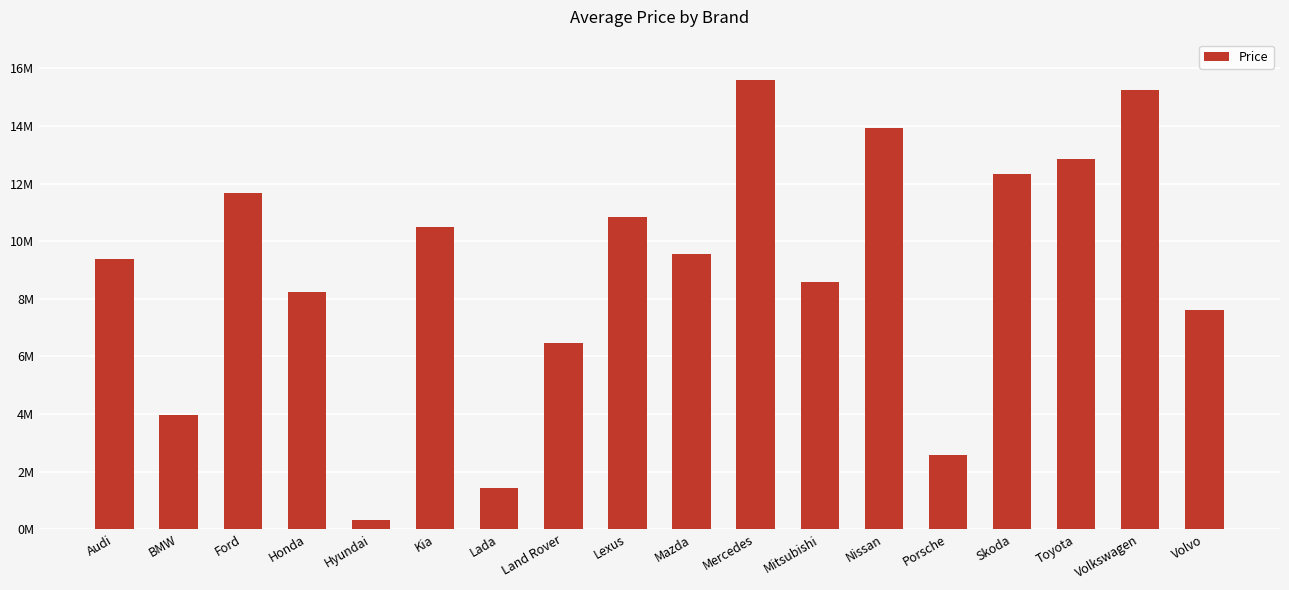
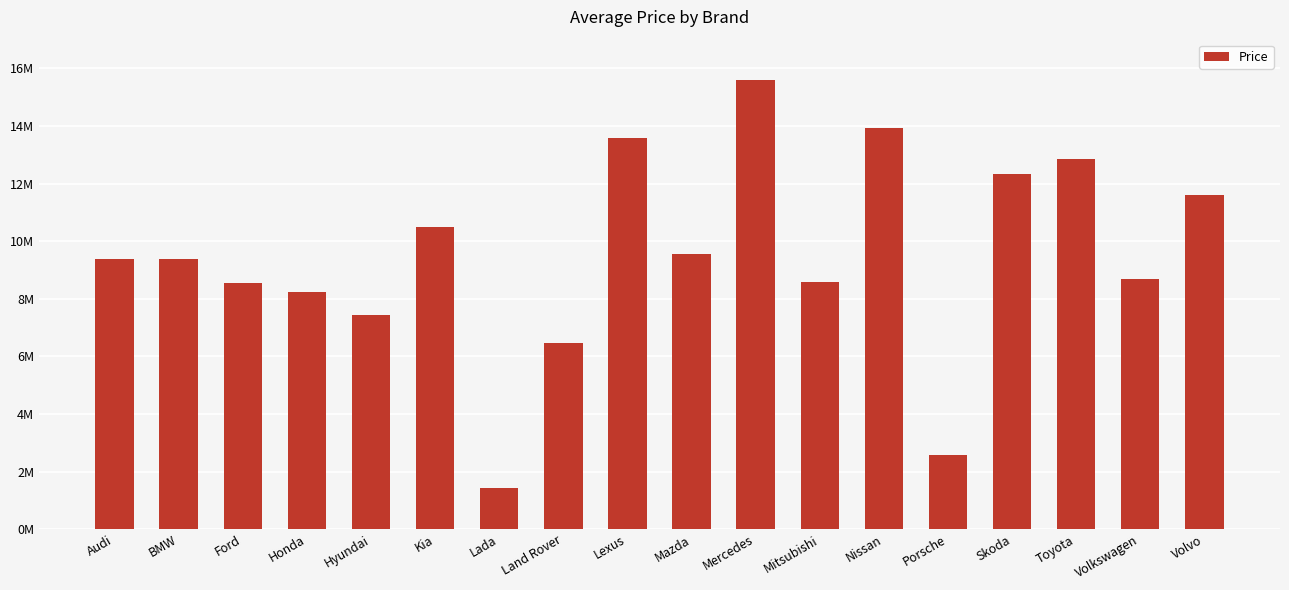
BMW: 4000000 -> 9400000
Ford: 11700000 -> 8600000
Hyundai: 300000 -> 7400000
Lexus: 10800000 -> 13600000
Volkswagen: 15300000 -> 8700000
Volvo: 7600000 -> 11600000
